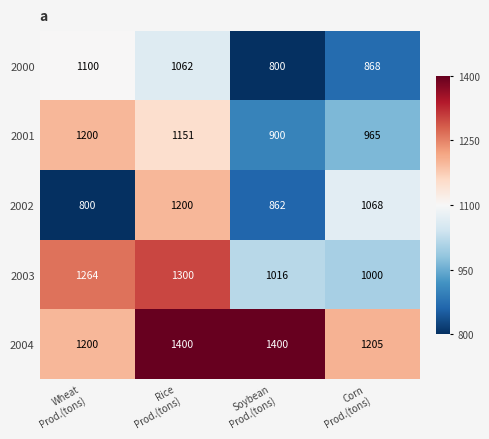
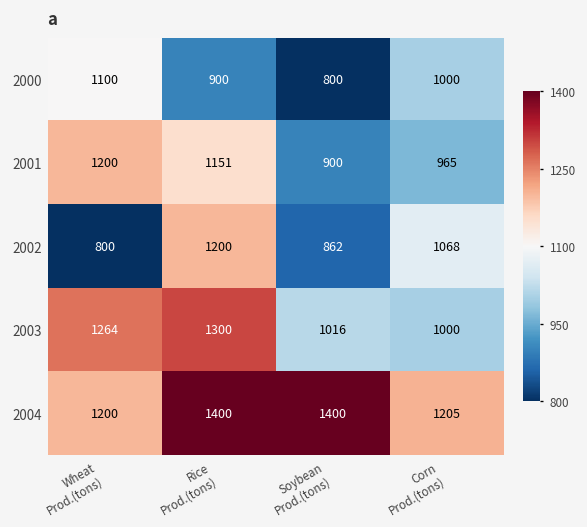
2000, Rice Prod.(tons): 1062 -> 900
2000, Corn Prod.(tons): 868 -> 1000
